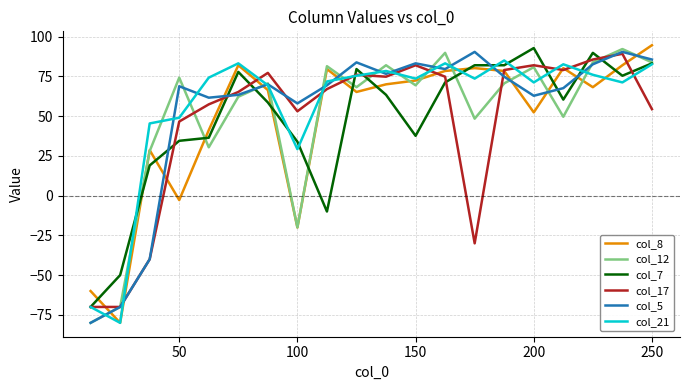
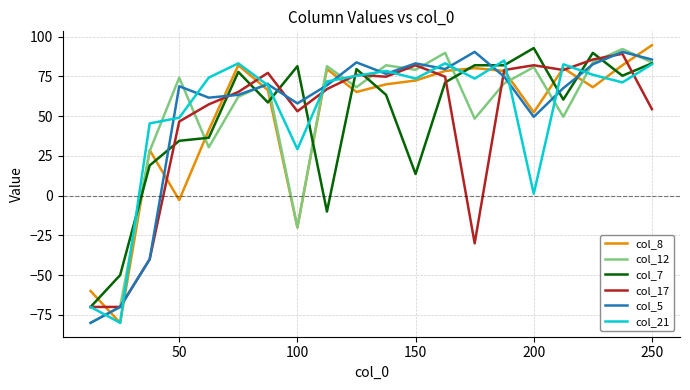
col_7, 100: 34 -> 81
col_12, 150: 69 -> 79
col_7, 150: 38 -> 14
col_5, 200: 63 -> 50
col_21, 200: 71 -> 1
